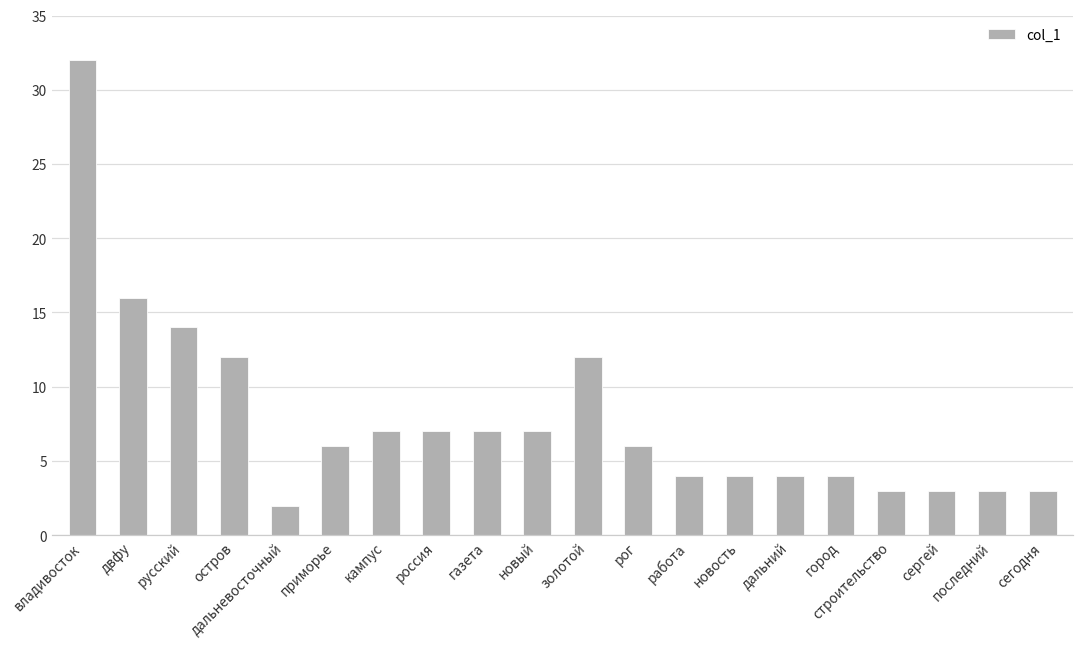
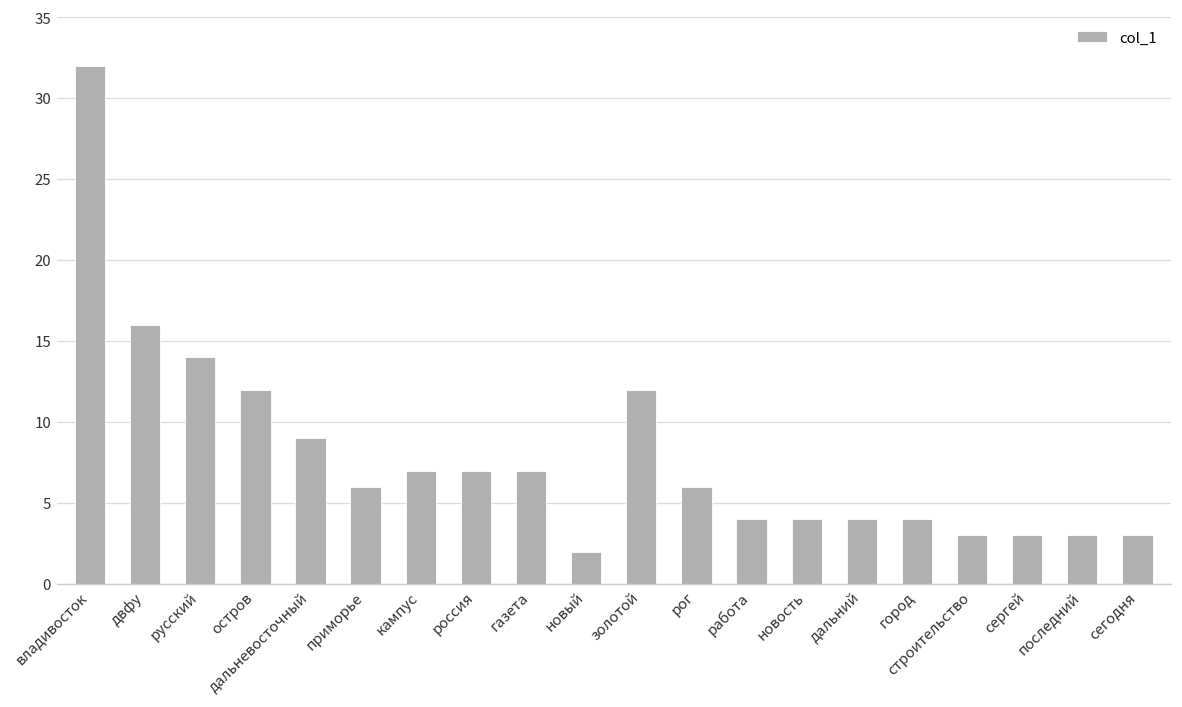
дальневосточный: 2 -> 9
новый: 7 -> 2
